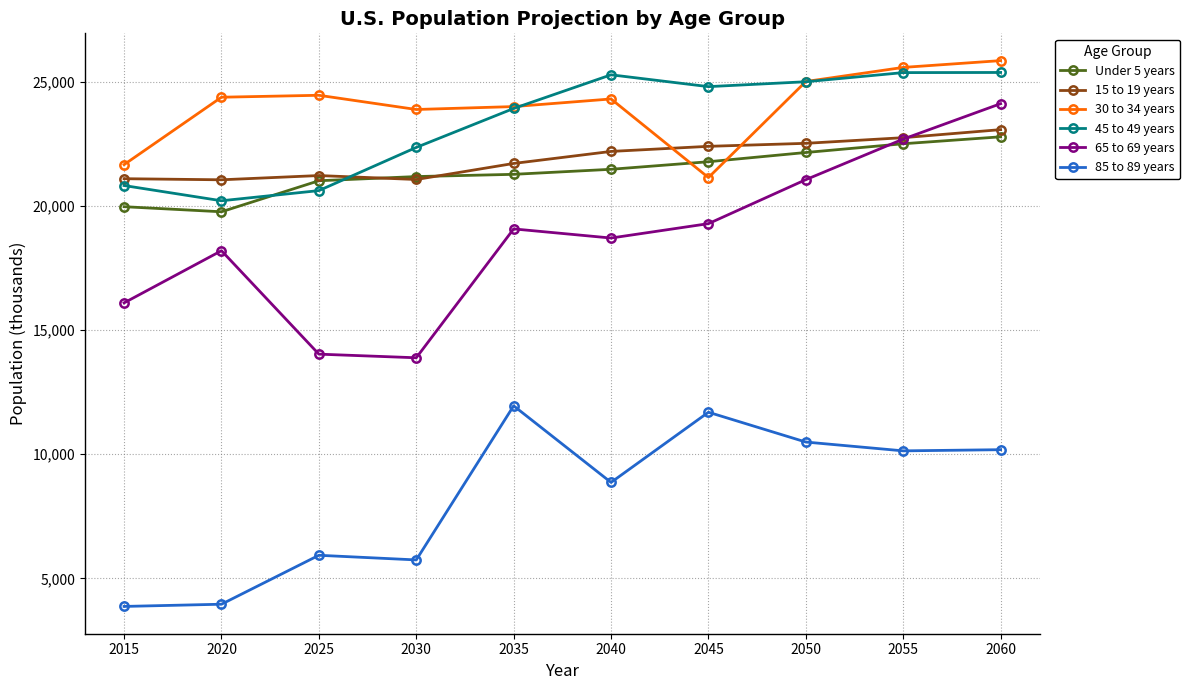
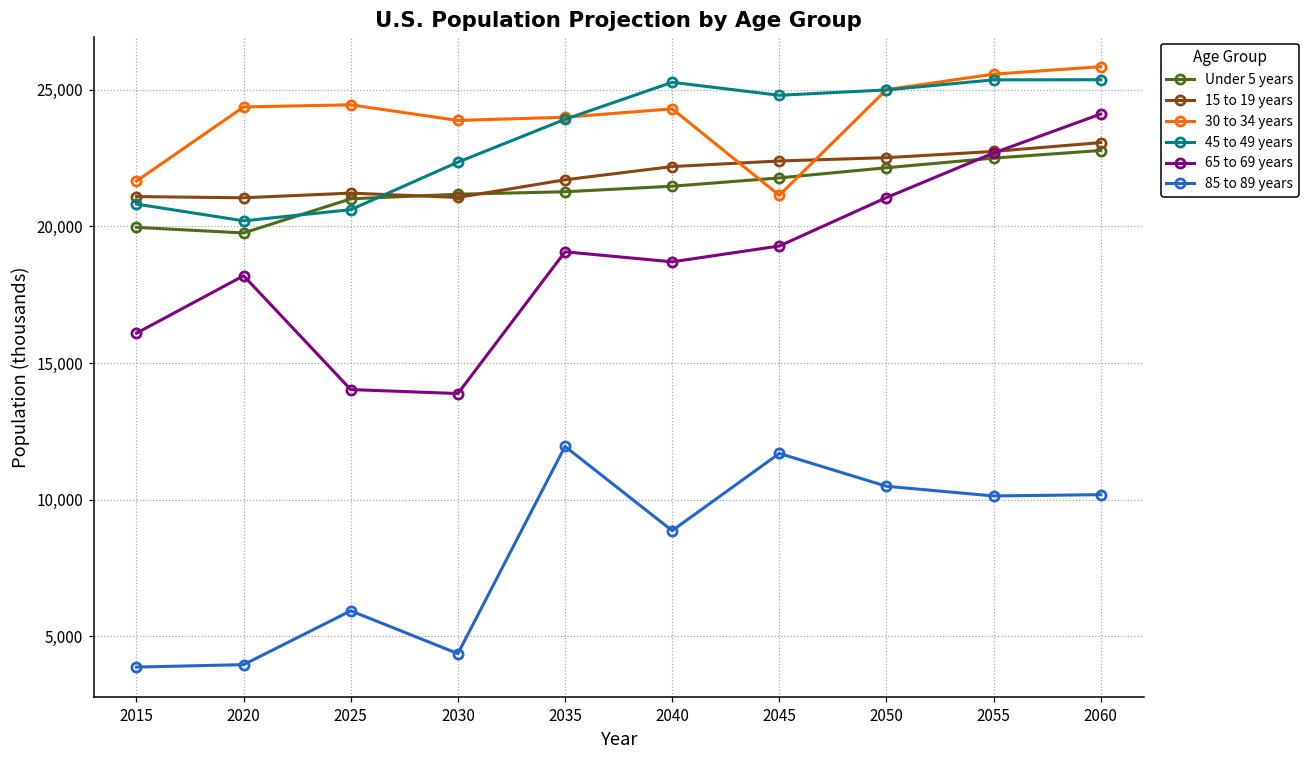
85 to 89 years, 2030: 5,700 -> 4,400
